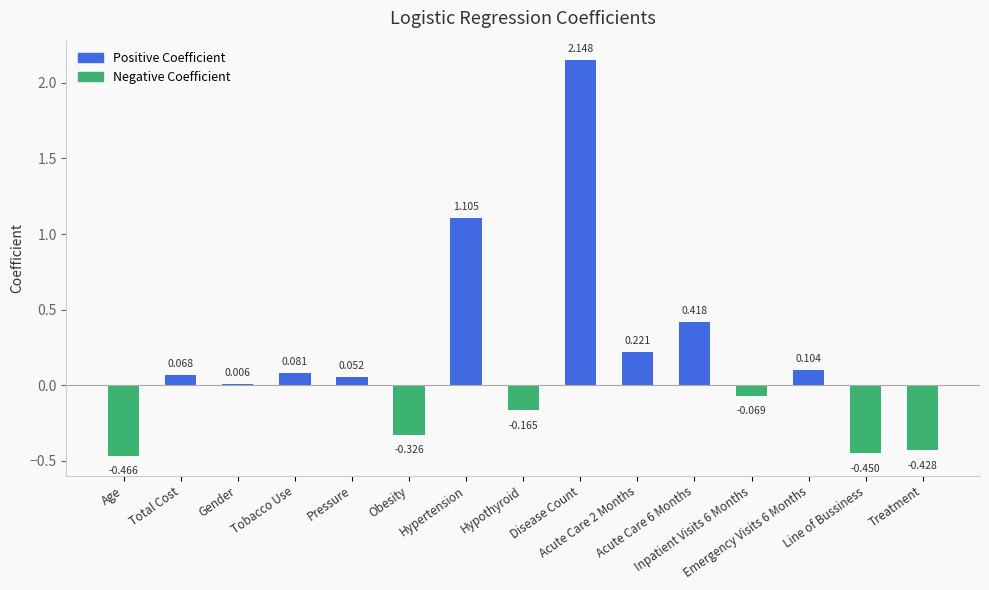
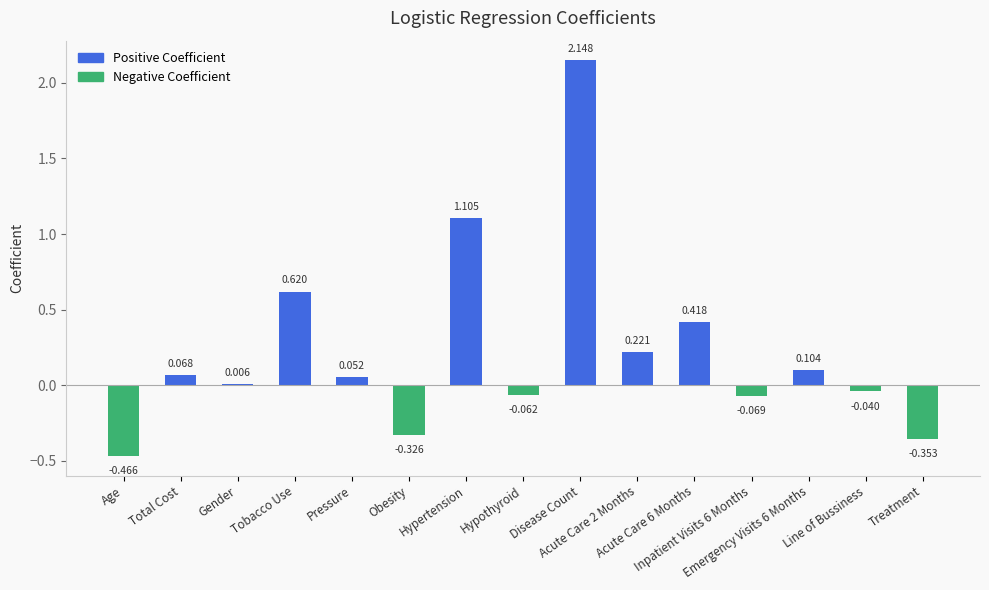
Tobacco Use: 0.081 -> 0.620
Hypothyroid: -0.165 -> -0.062
Line of Bussiness: -0.450 -> -0.040
Treatment: -0.428 -> -0.353
